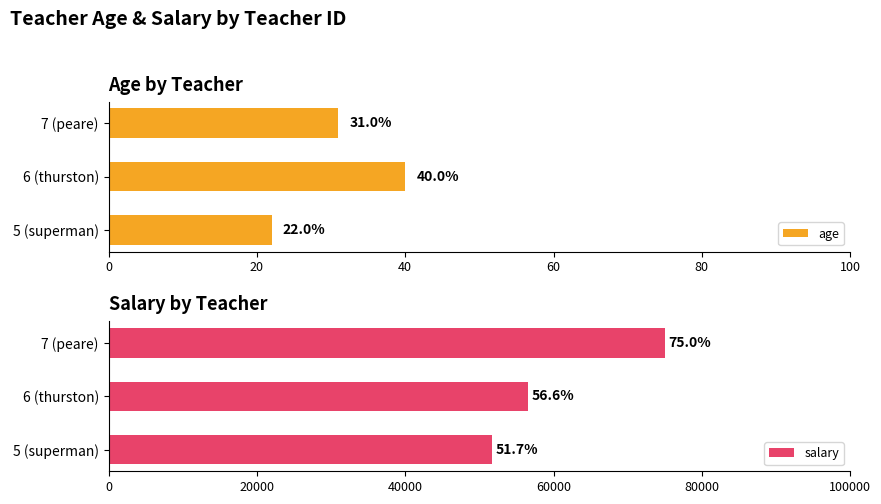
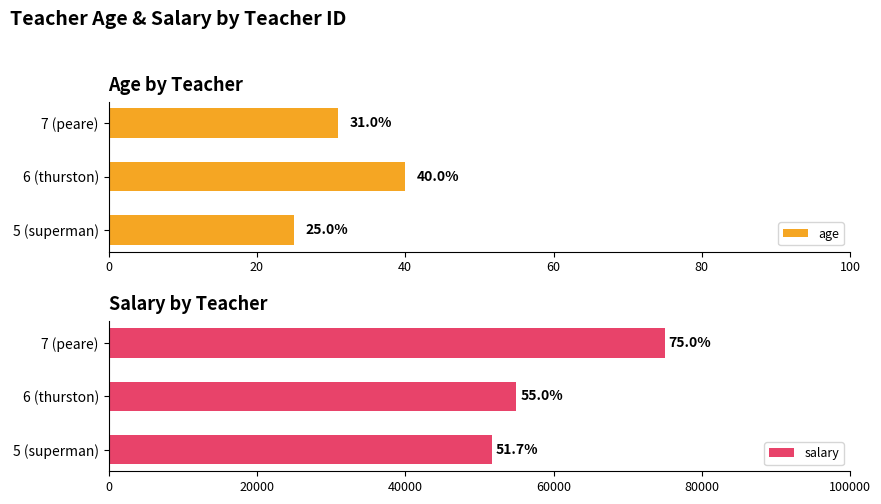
Age by Teacher, 5 (superman): 22.0% -> 25.0%
Salary by Teacher, 6 (thurston): 56.6% -> 55.0%
